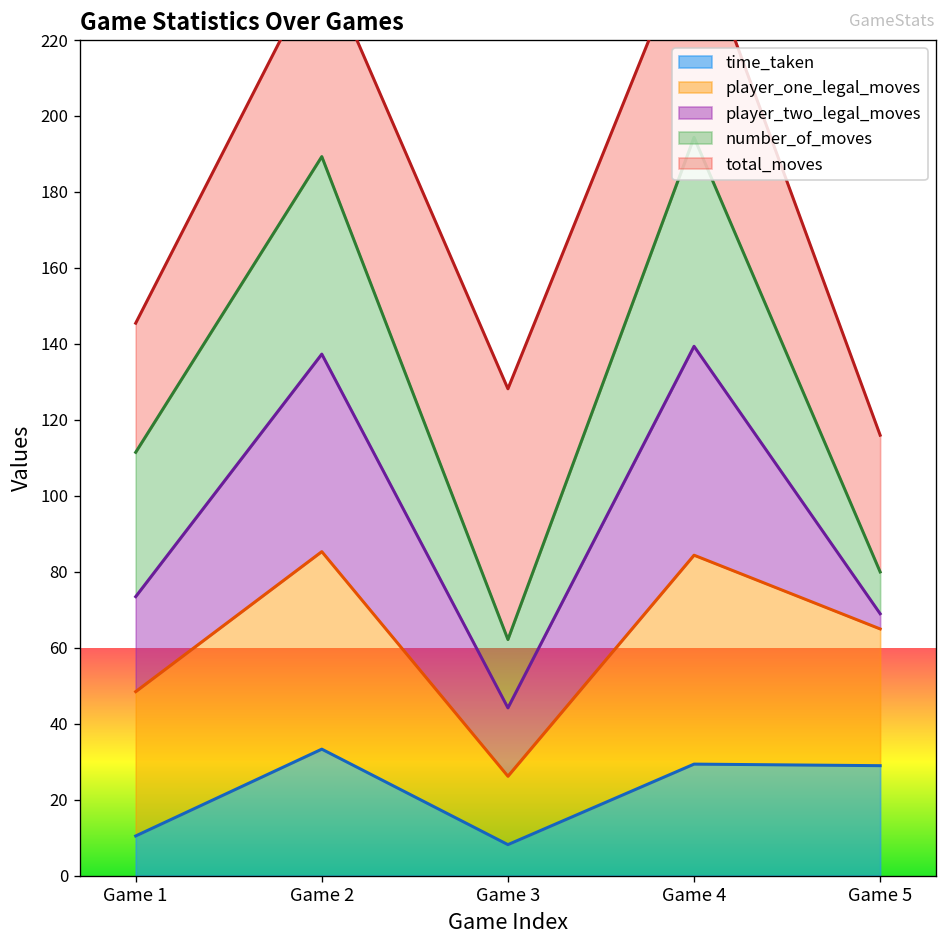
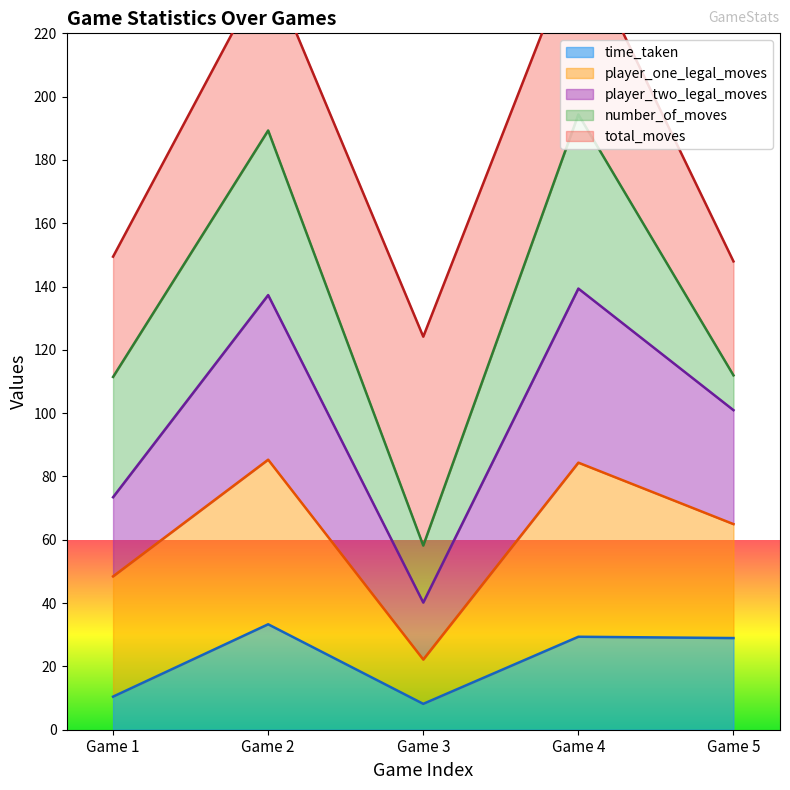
total_moves, Game 1: 34 -> 38
player_one_legal_moves, Game 3: 18 -> 14
player_two_legal_moves, Game 5: 4 -> 36
